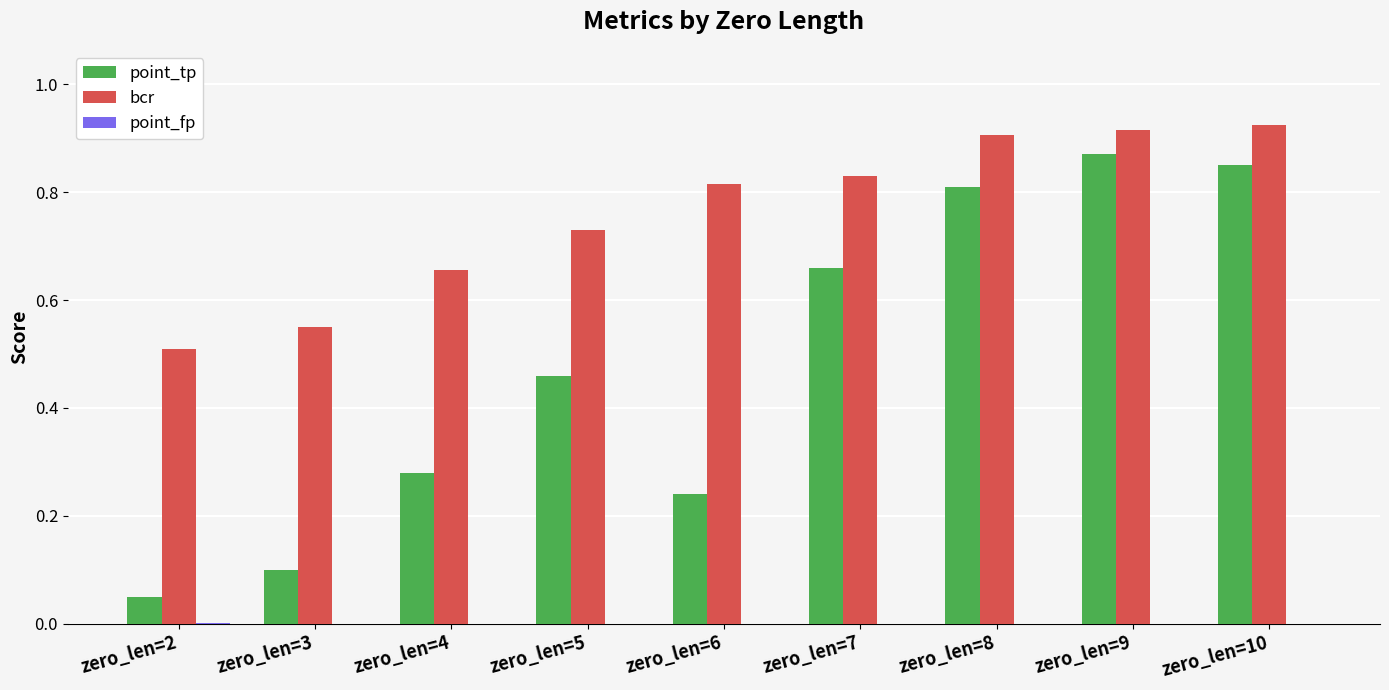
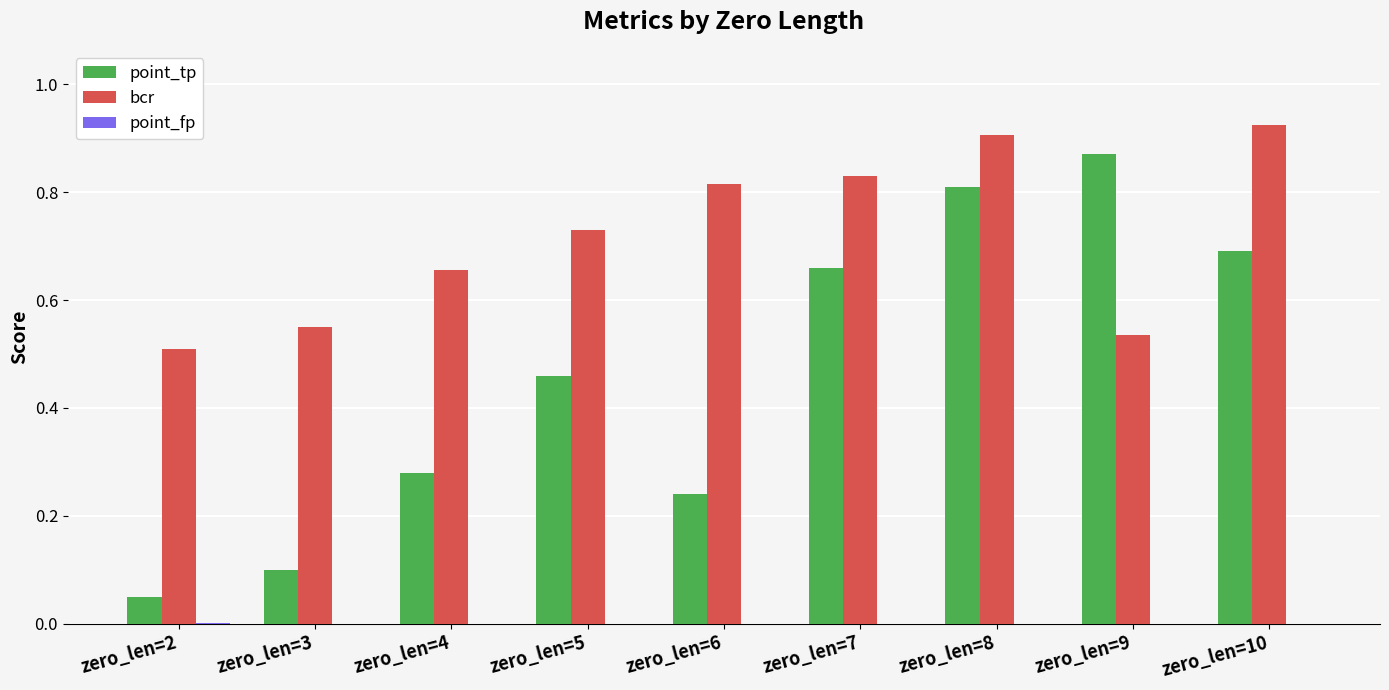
bcr, zero_len=9: 0.92 -> 0.54
point_tp, zero_len=10: 0.85 -> 0.69
